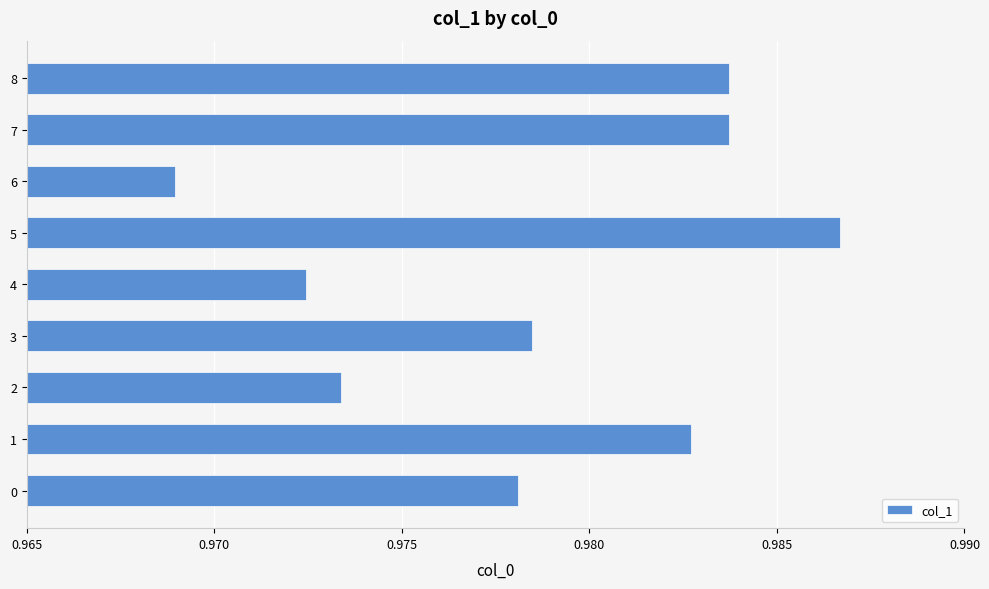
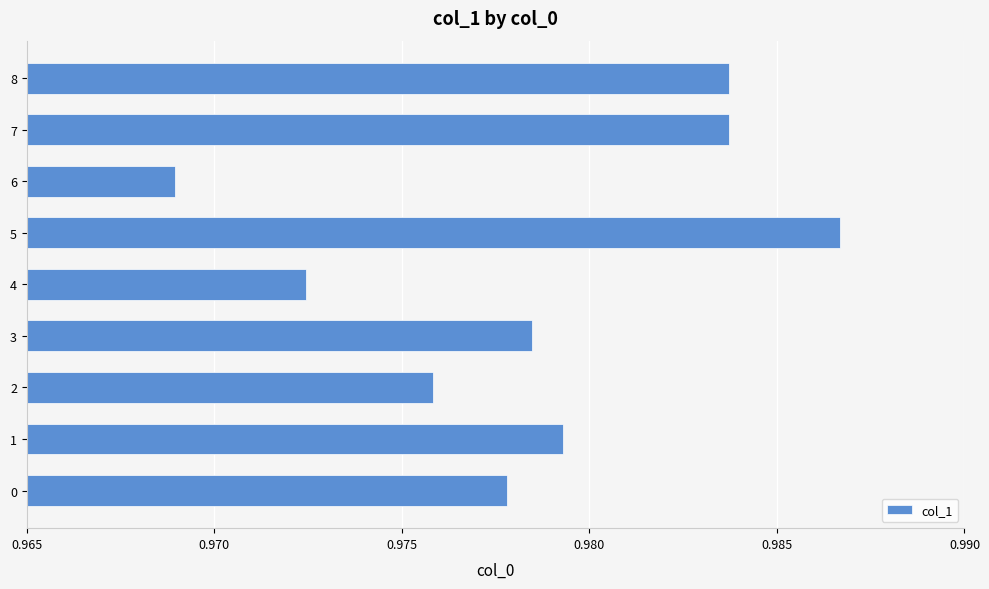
2: 0.9734 -> 0.9758
1: 0.9827 -> 0.9793
0: 0.9781 -> 0.9778
